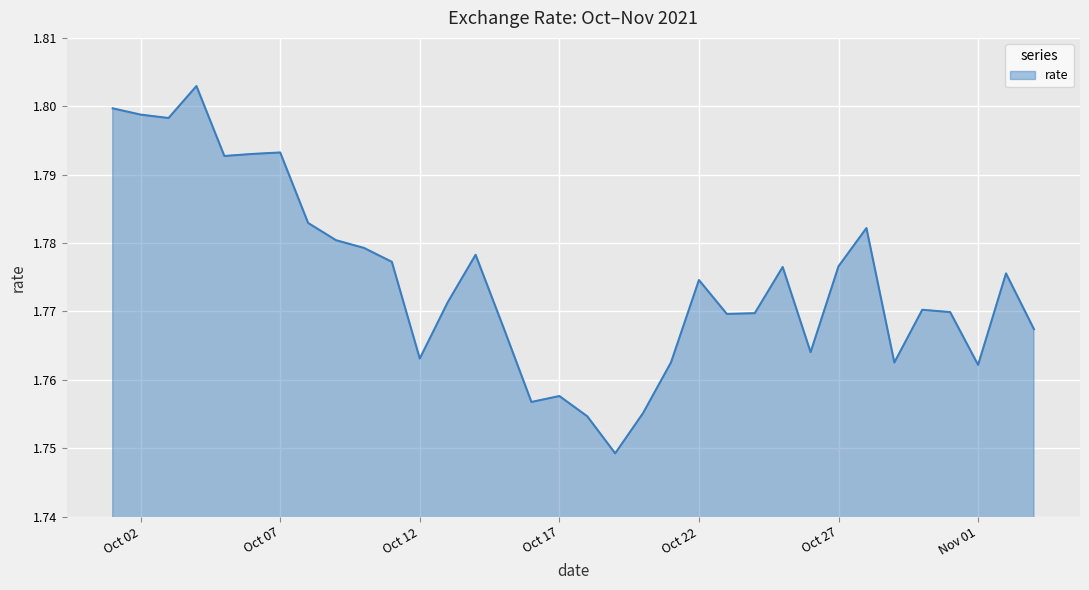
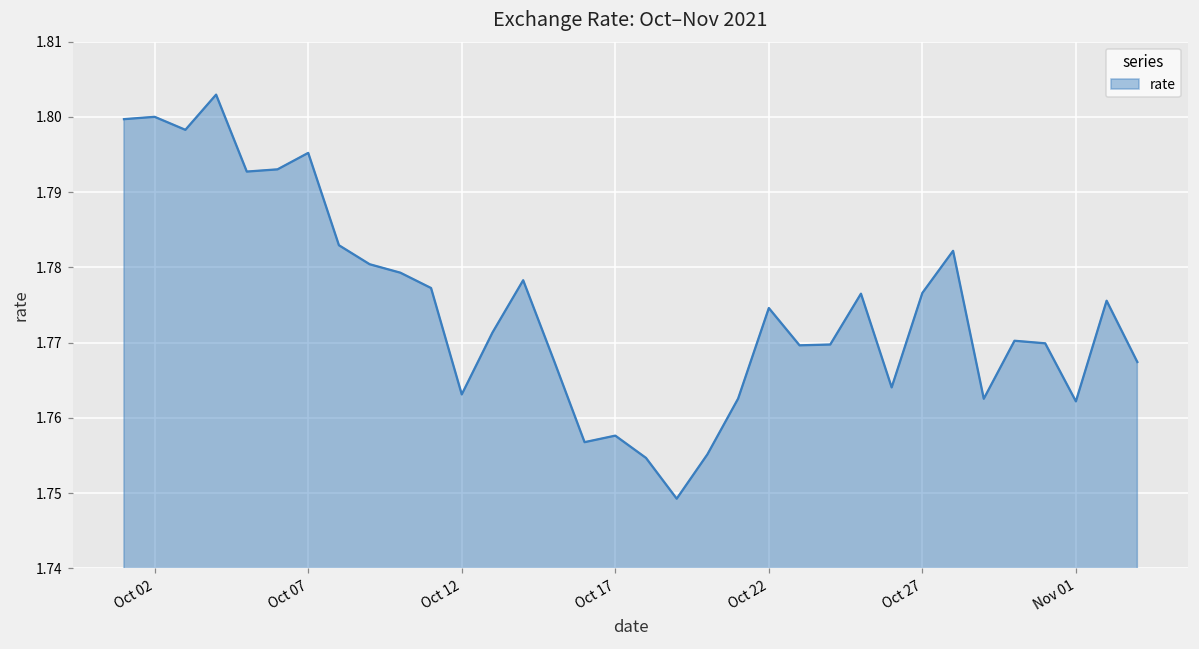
Oct 02: 1.799 -> 1.800
Oct 07: 1.793 -> 1.795
